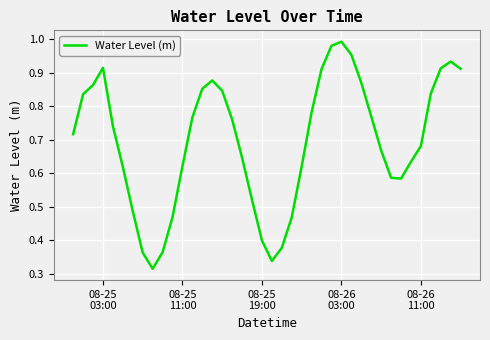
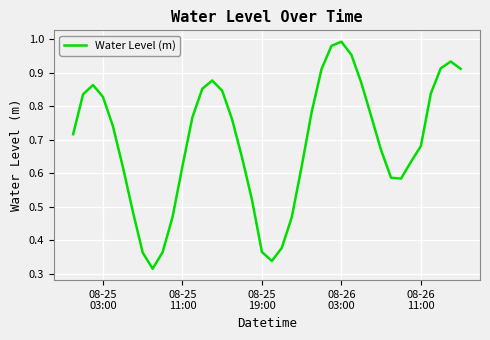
08-25 03:00: 0.91 -> 0.83
08-25 19:00: 0.40 -> 0.37
